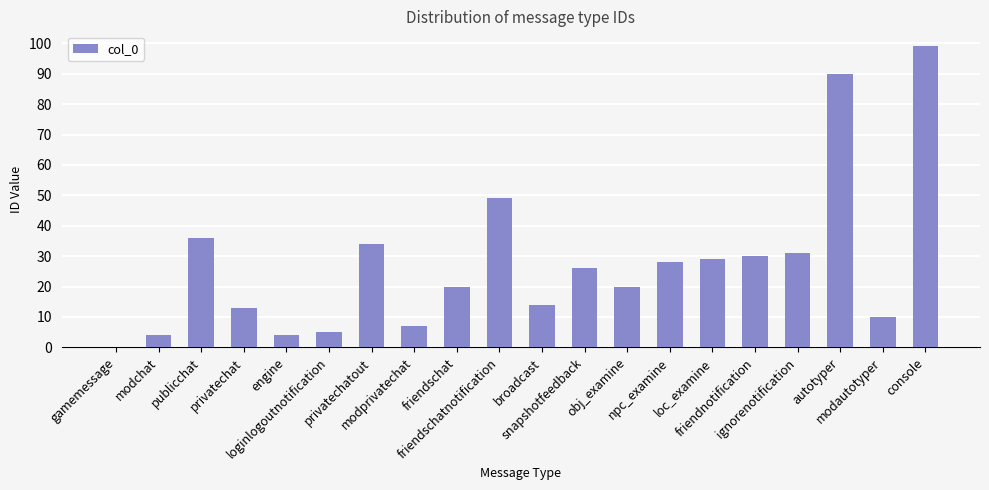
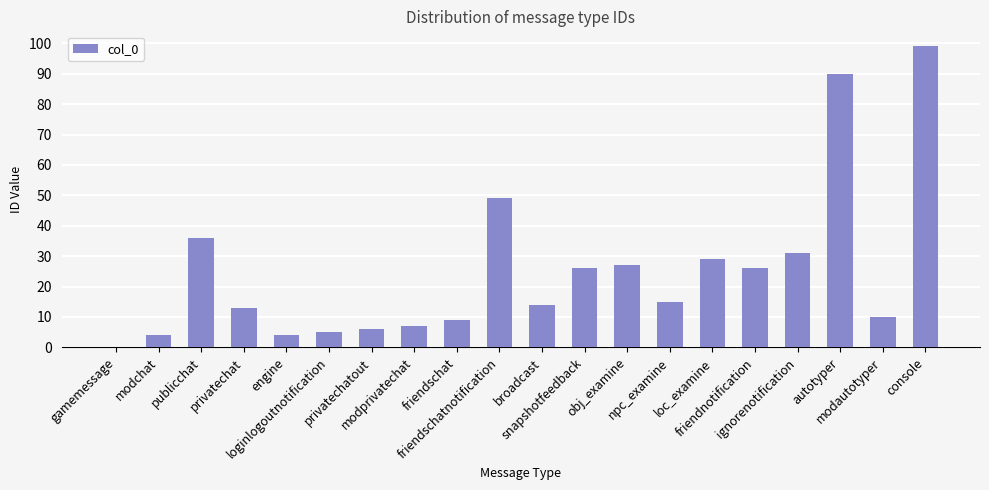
privatechatout: 34 -> 6
friendschat: 20 -> 9
obj_examine: 20 -> 27
npc_examine: 28 -> 15
friendnotification: 30 -> 26
